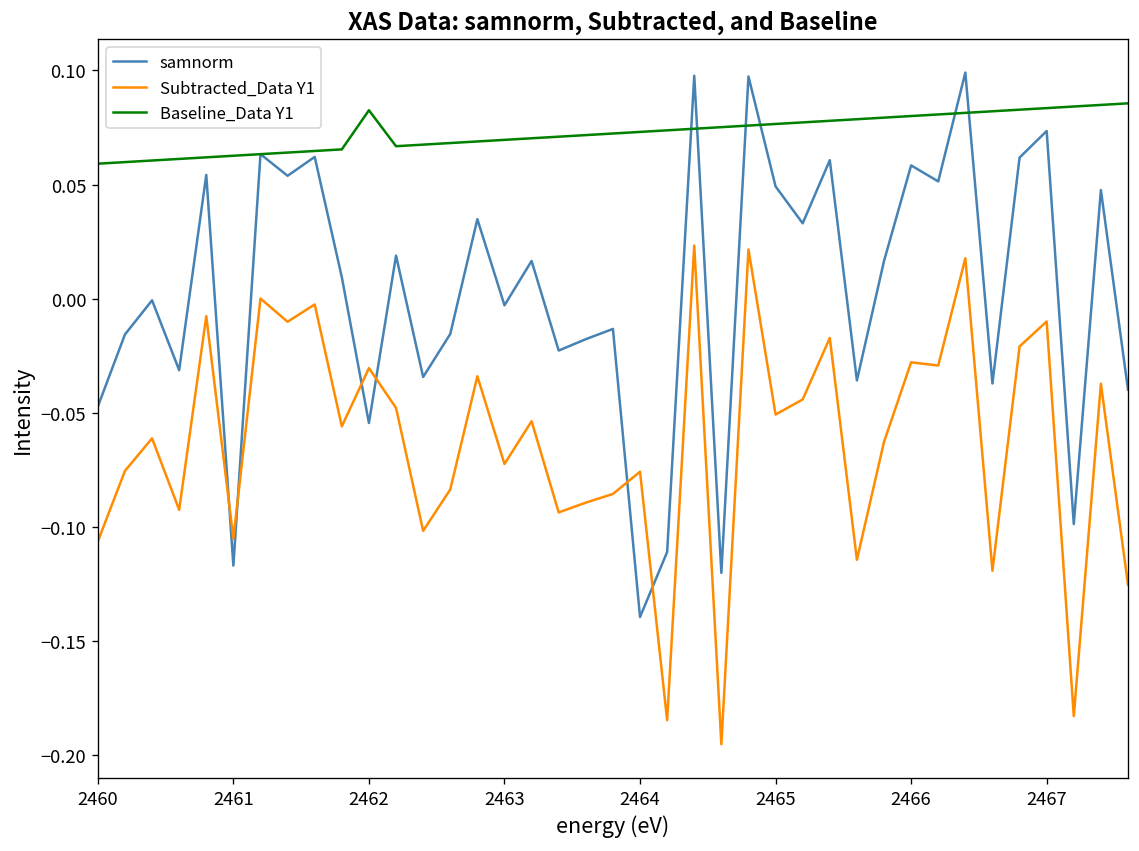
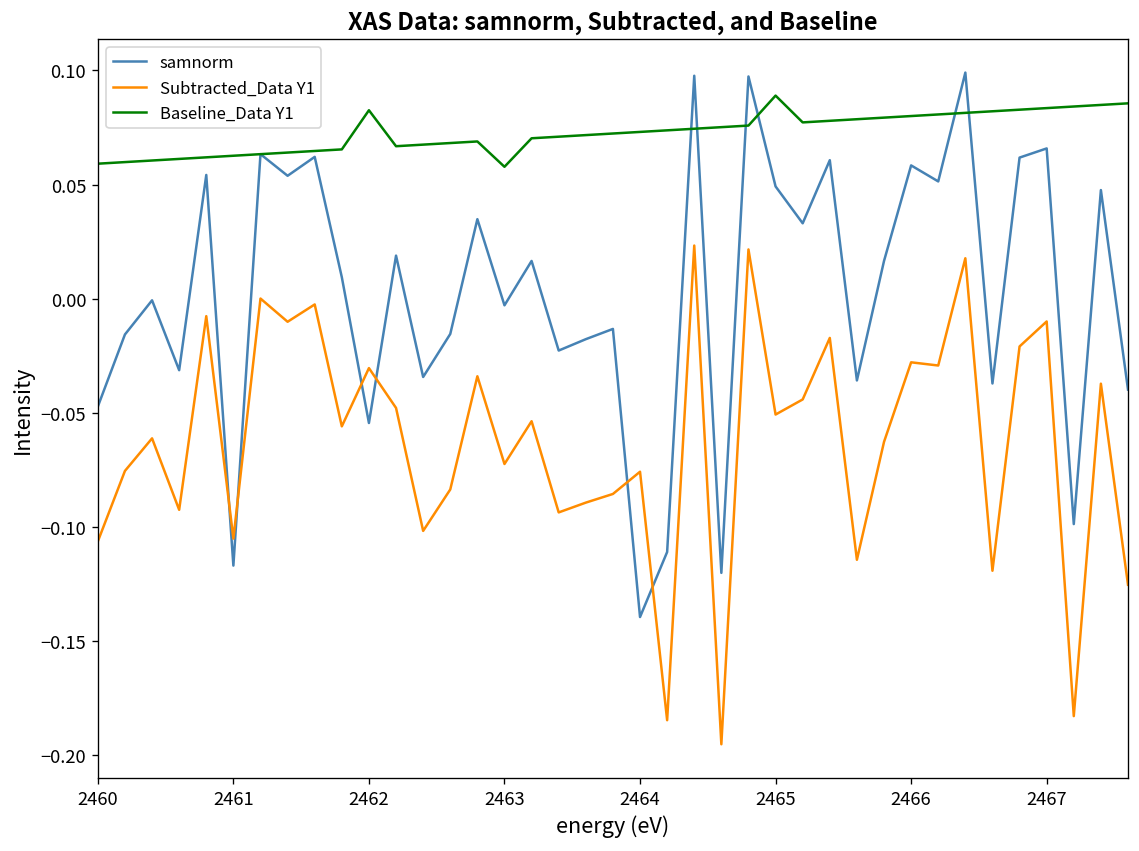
Baseline_Data Y1, 2463: 0.070 -> 0.058
Baseline_Data Y1, 2465: 0.077 -> 0.089
samnorm, 2467: 0.073 -> 0.066
